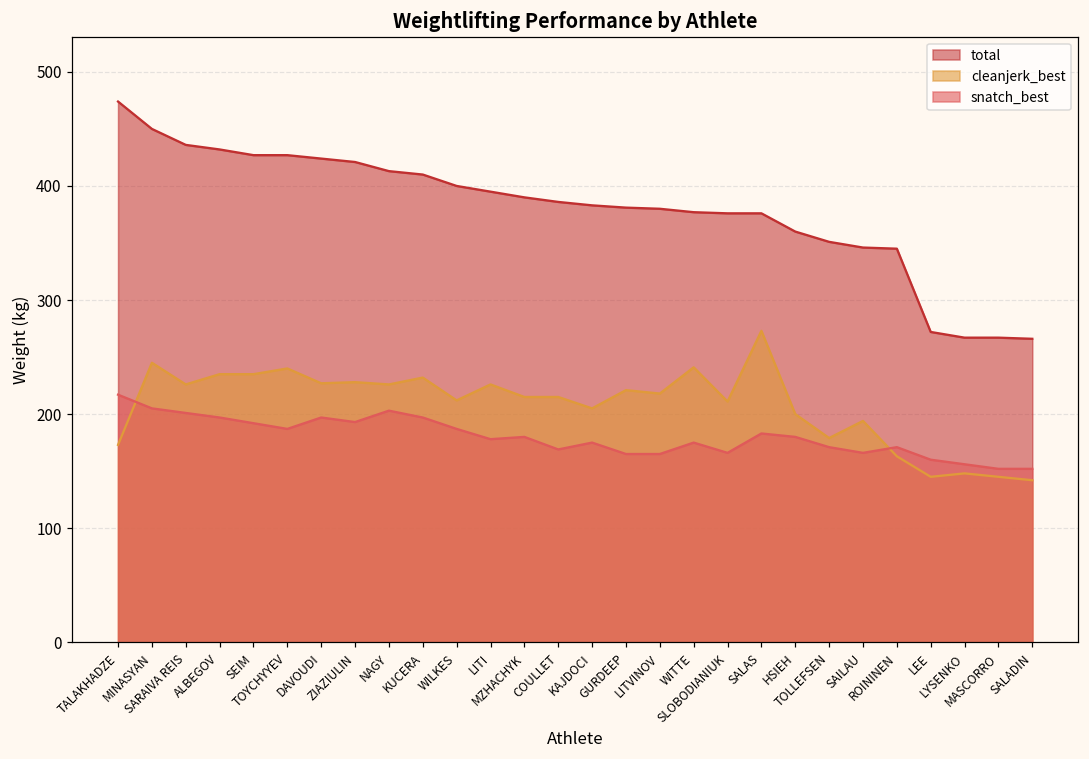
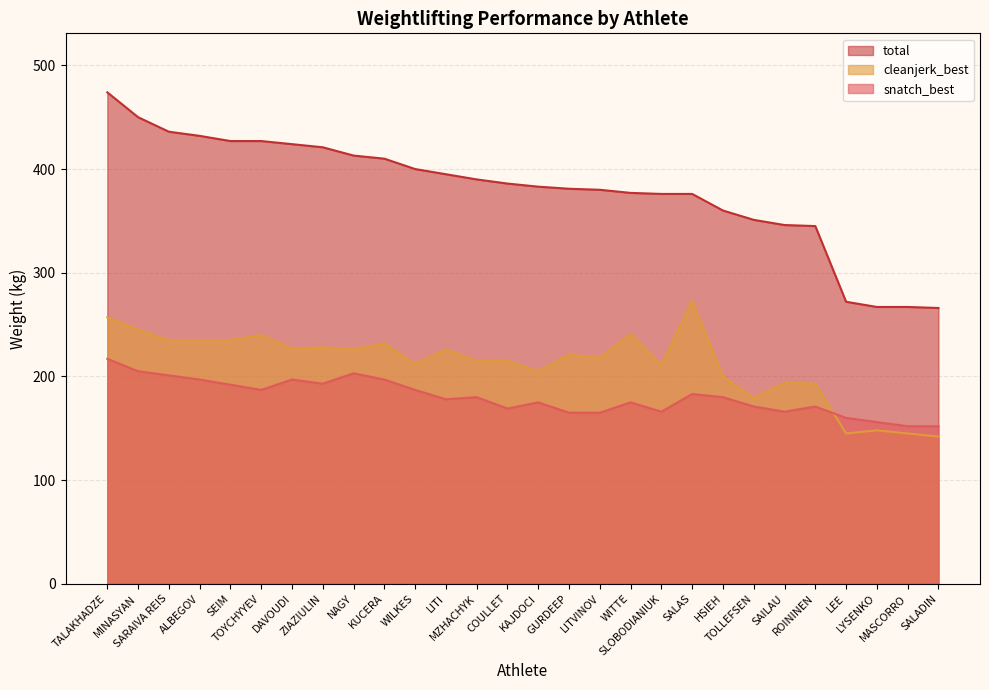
cleanjerk_best, TALAKHADZE: 173 -> 257
cleanjerk_best, SARAIVA REIS: 226 -> 235
cleanjerk_best, ROININEN: 163 -> 193
